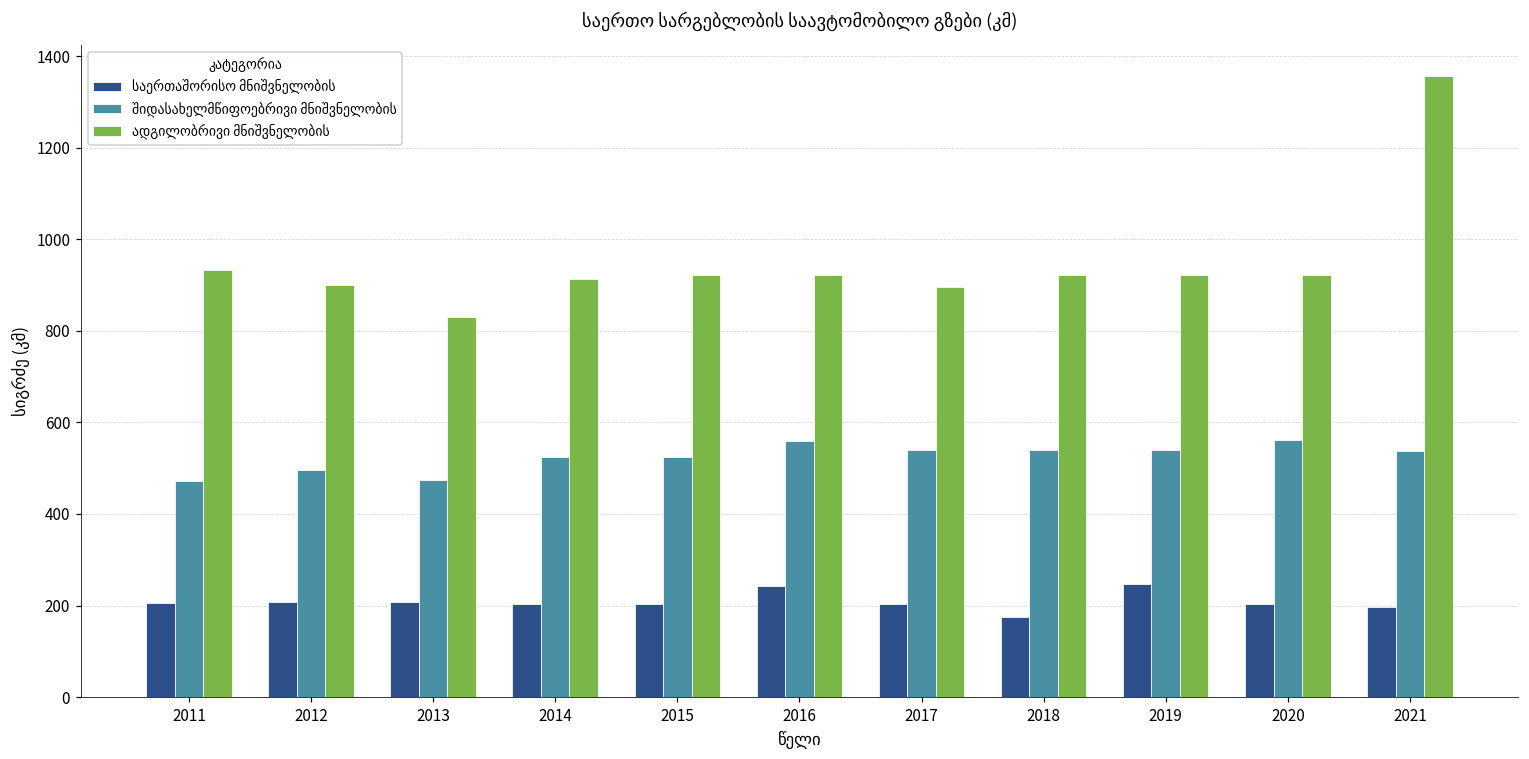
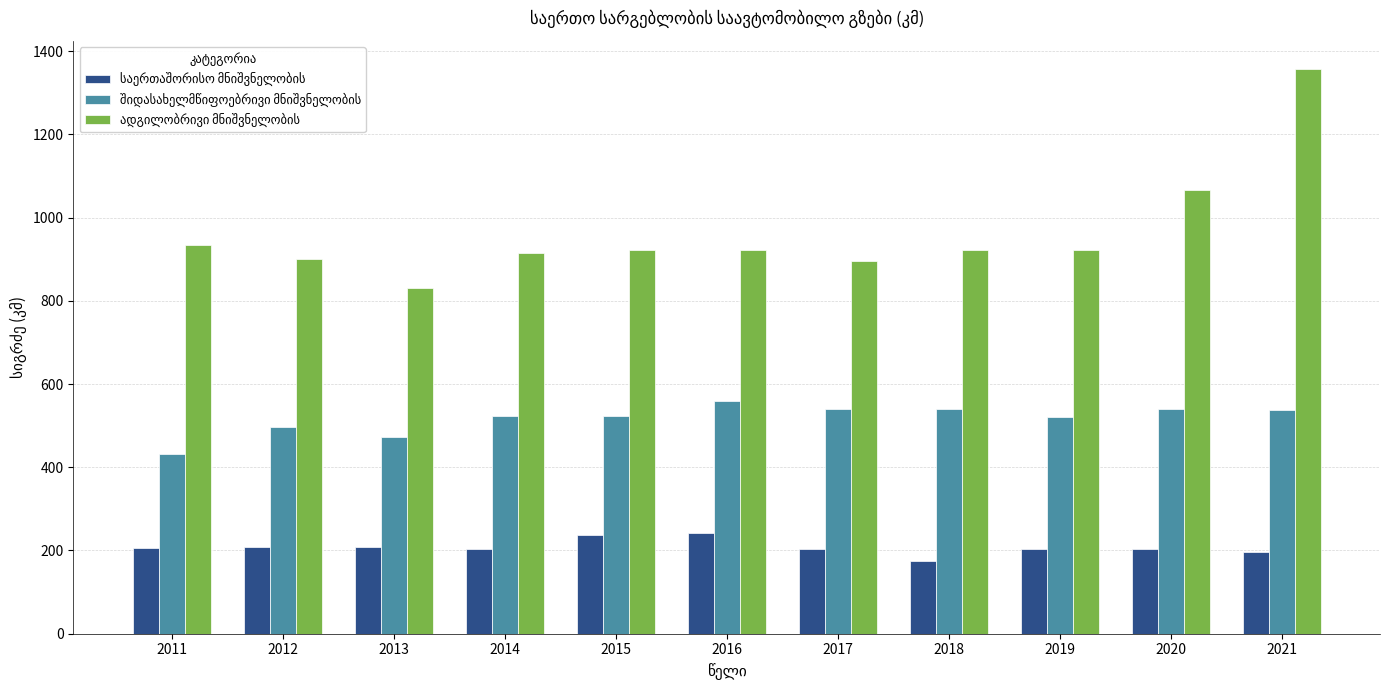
შიდასახელმწიფოებრივი მნიშვნელობის, 2011: 470 -> 430
საერთაშორისო მნიშვნელობის, 2015: 200 -> 240
საერთაშორისო მნიშვნელობის, 2019: 250 -> 200
შიდასახელმწიფოებრივი მნიშვნელობის, 2019: 540 -> 520
შიდასახელმწიფოებრივი მნიშვნელობის, 2020: 560 -> 540
ადგილობრივი მნიშვნელობის, 2020: 920 -> 1070
